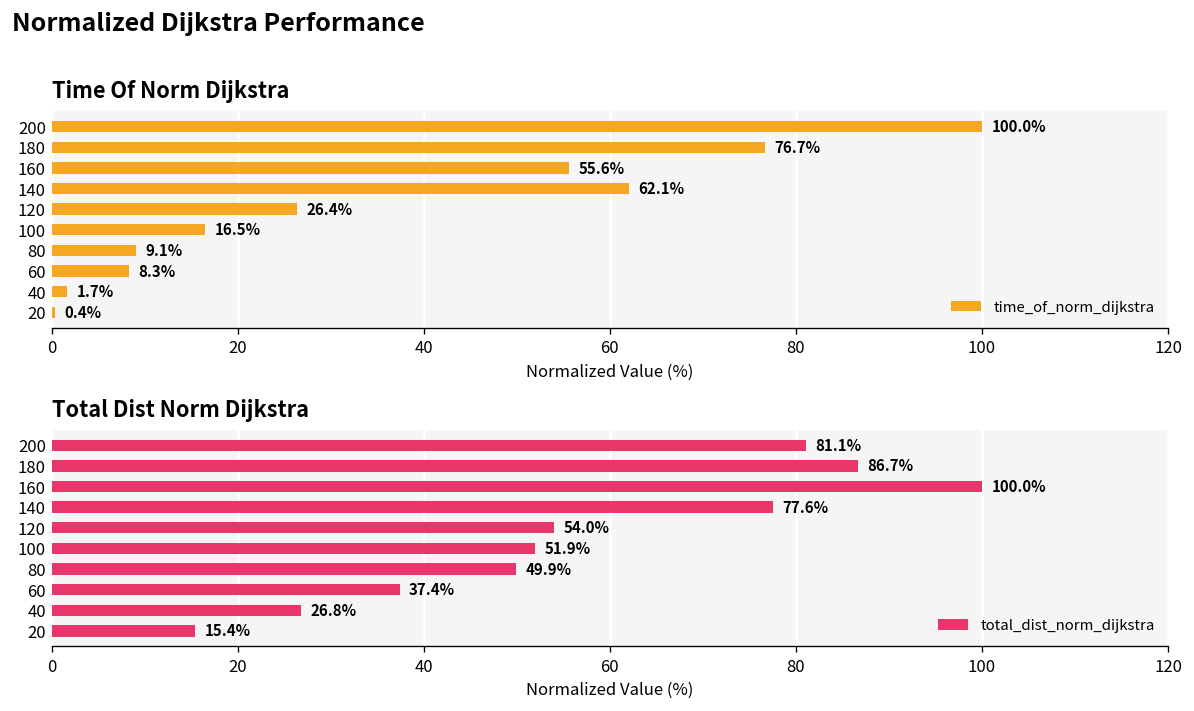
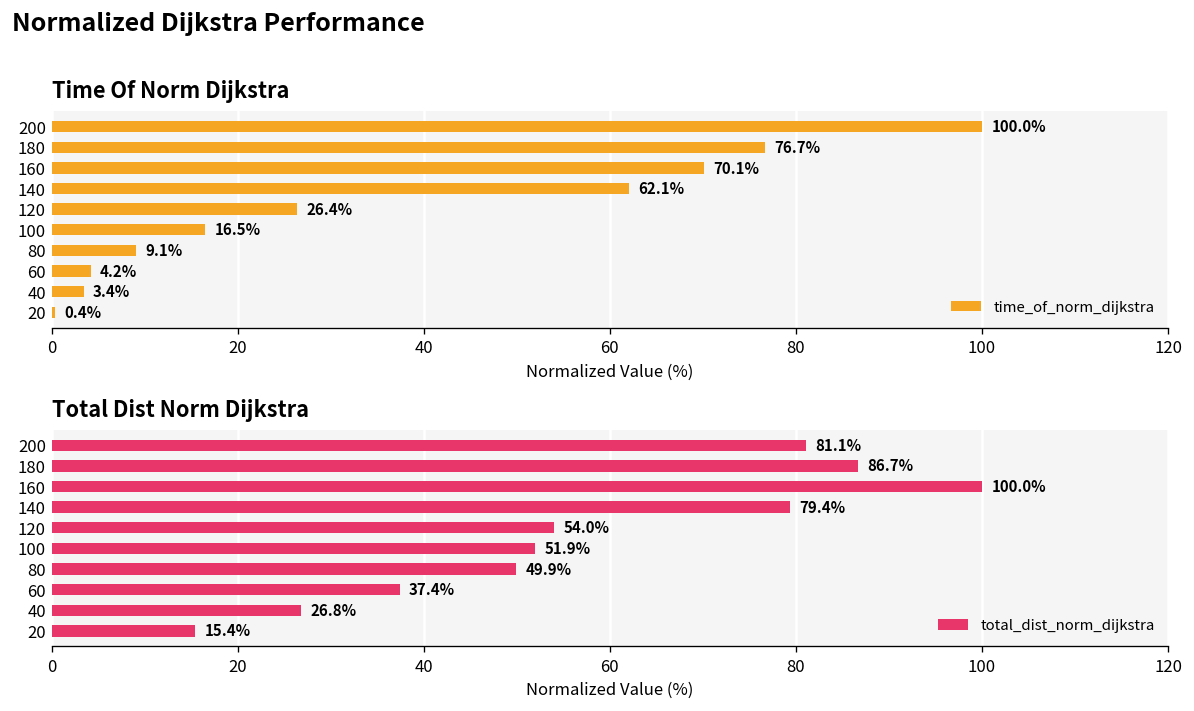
Time Of Norm Dijkstra, 160: 55.6% -> 70.1%
Time Of Norm Dijkstra, 60: 8.3% -> 4.2%
Time Of Norm Dijkstra, 40: 1.7% -> 3.4%
Total Dist Norm Dijkstra, 140: 77.6% -> 79.4%
